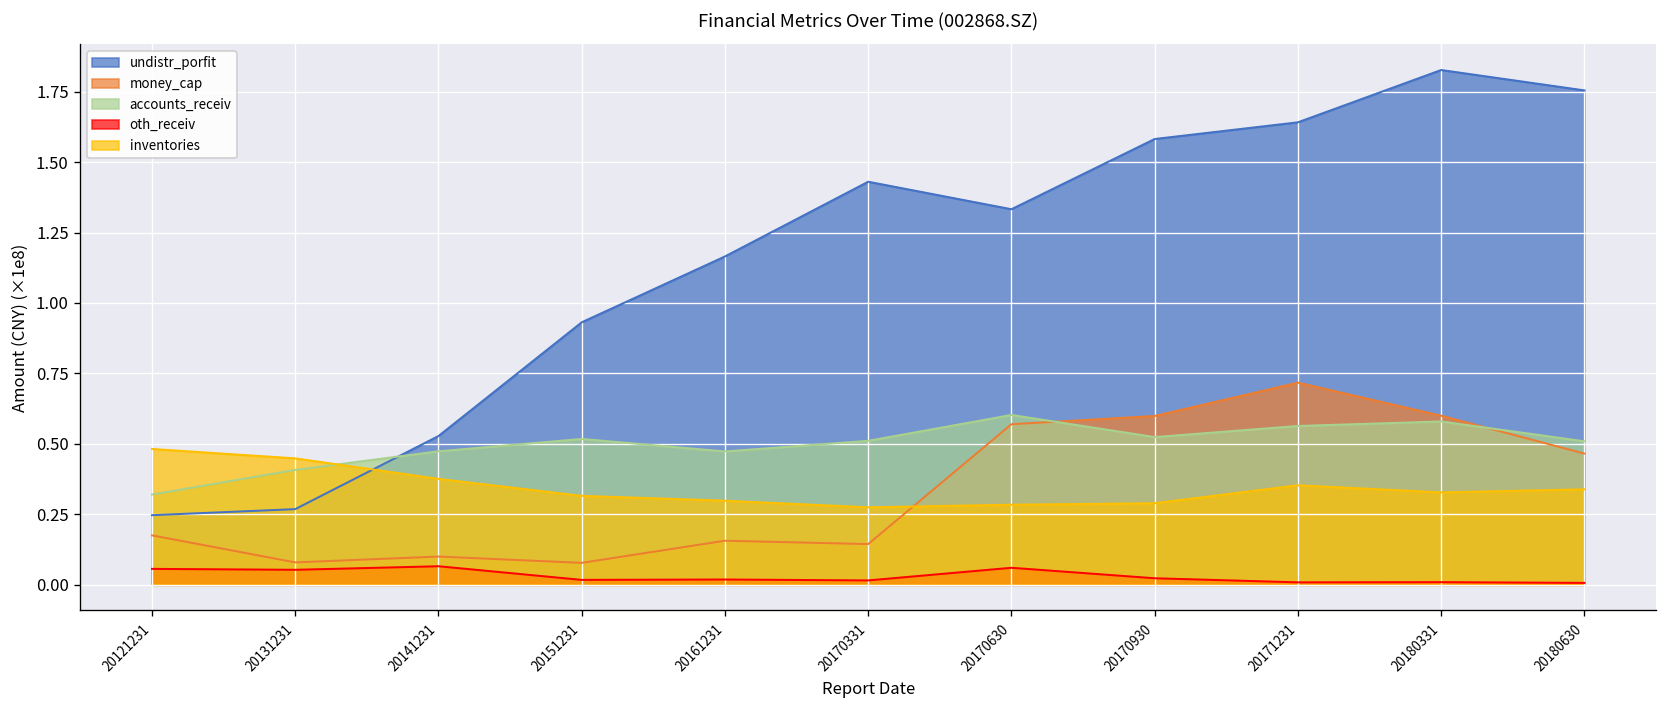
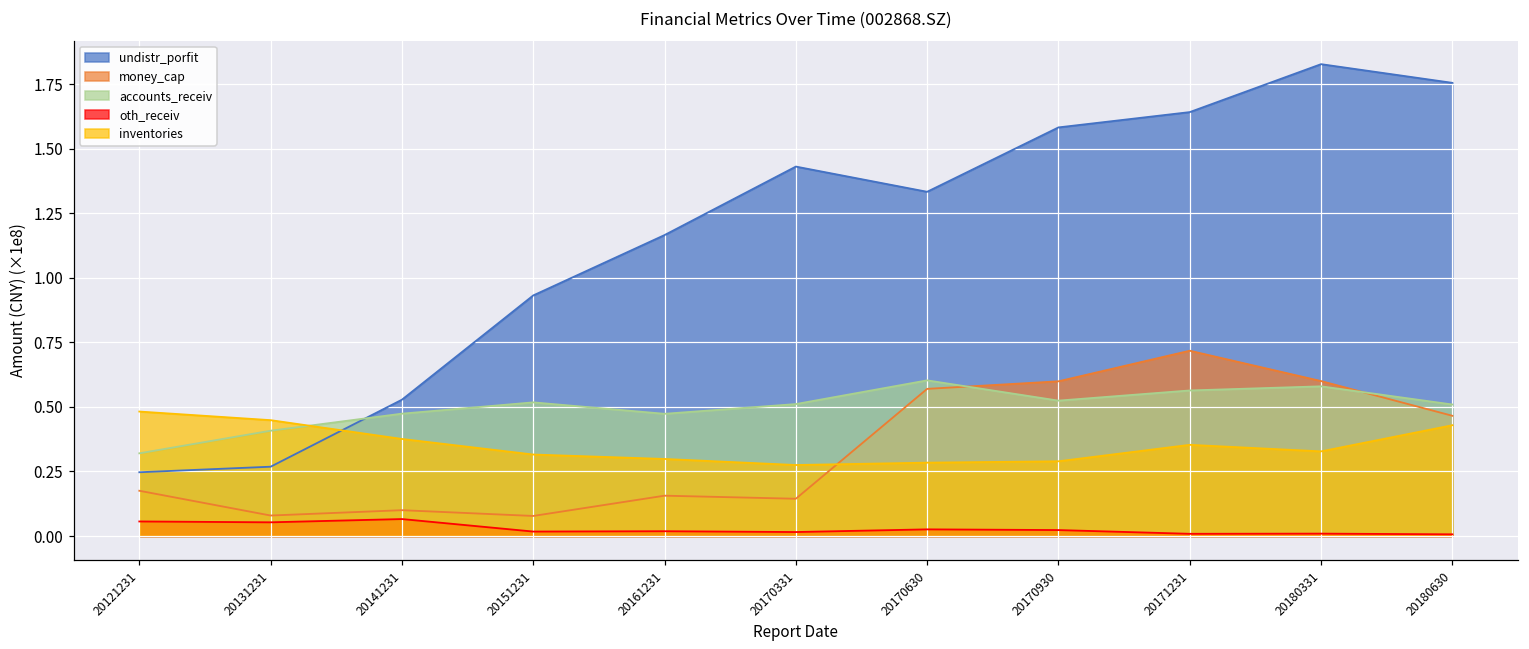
oth_receiv, 20170630: 0.06 -> 0.03
inventories, 20180630: 0.34 -> 0.43
